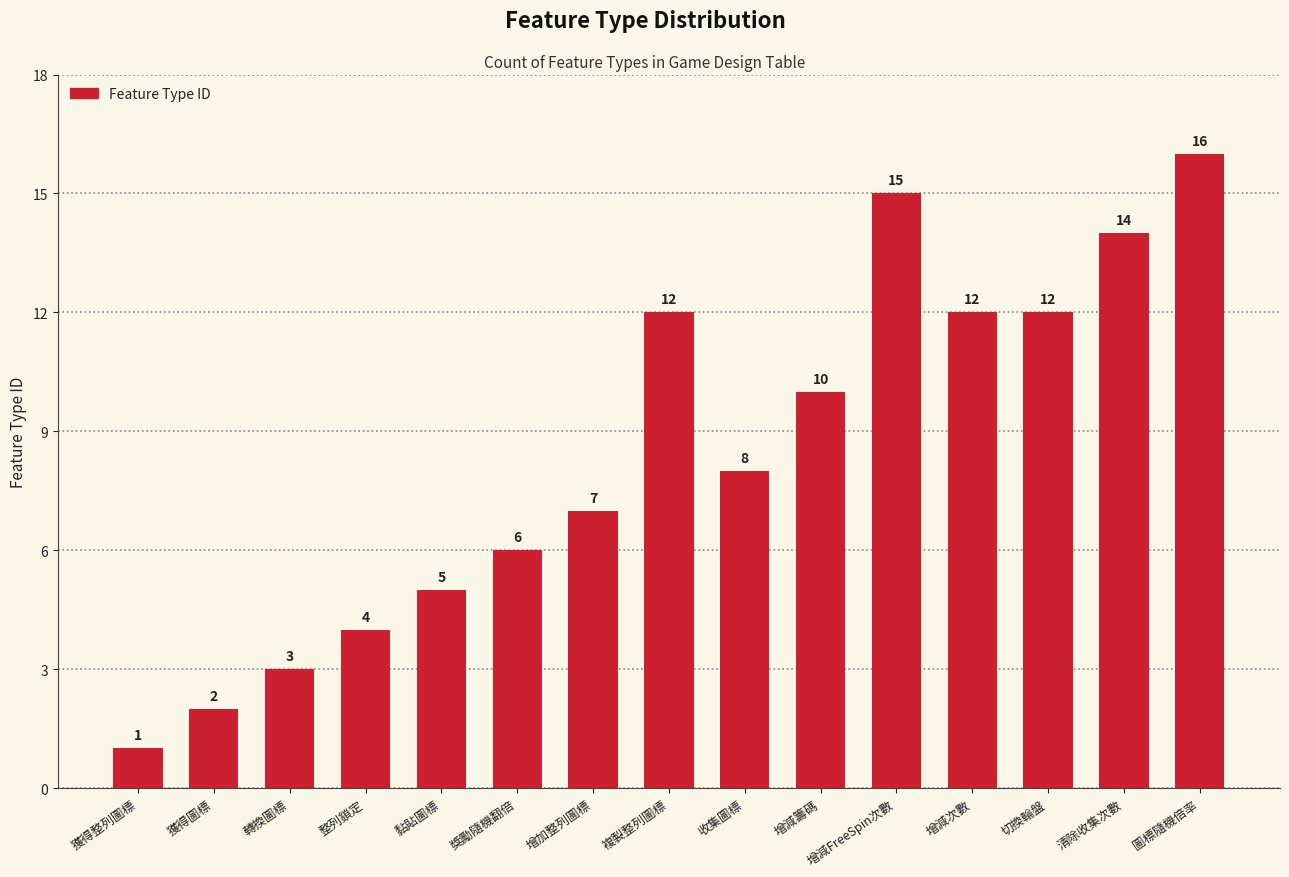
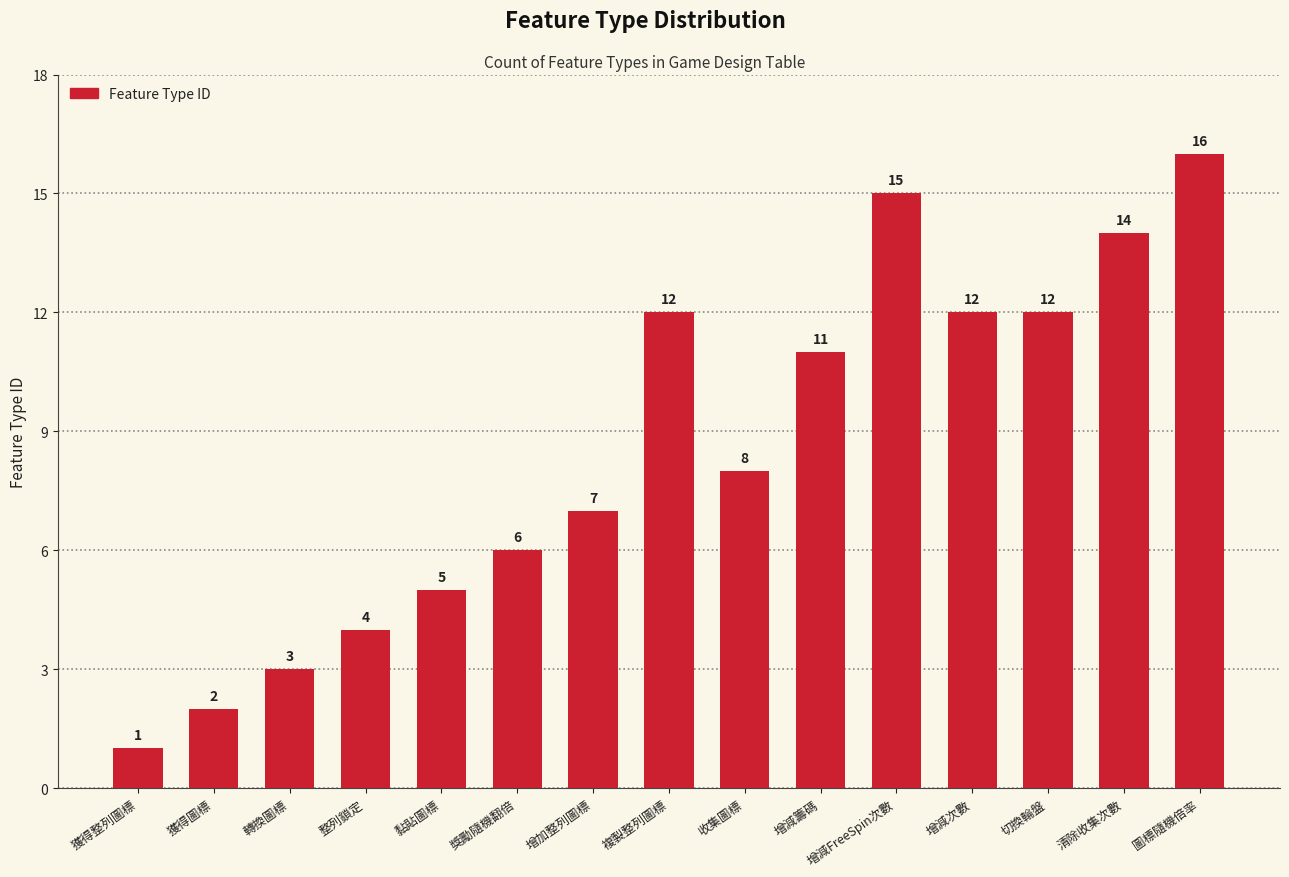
增減籌碼: 10 -> 11
